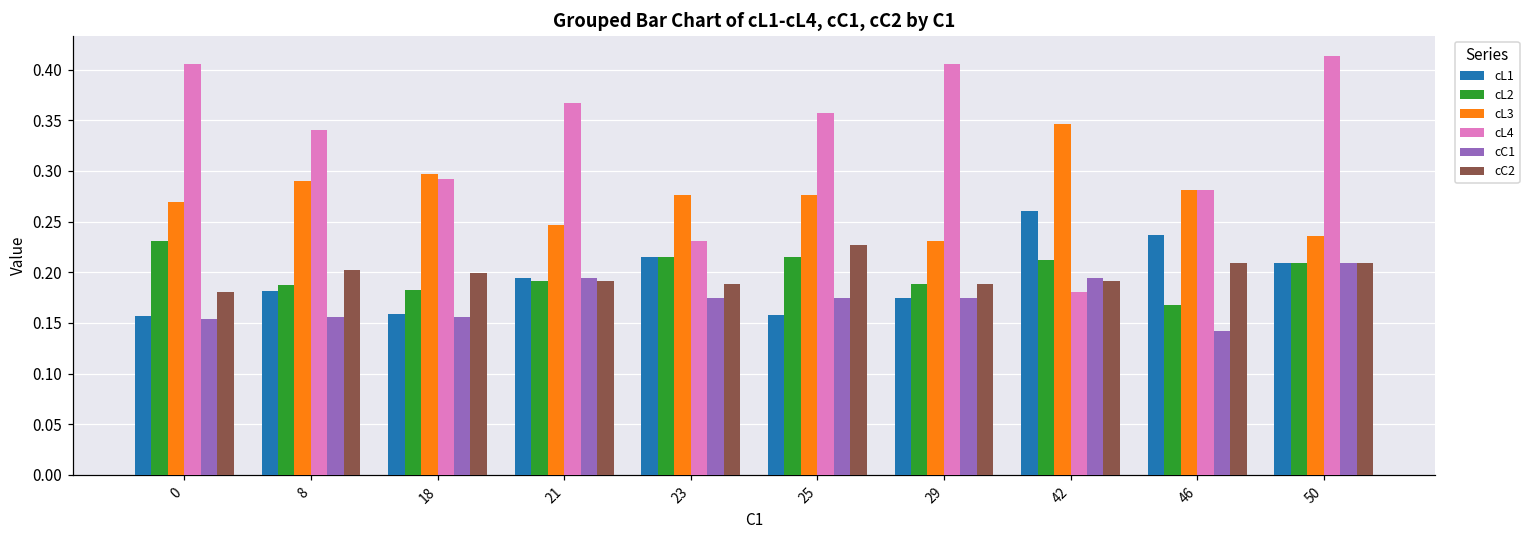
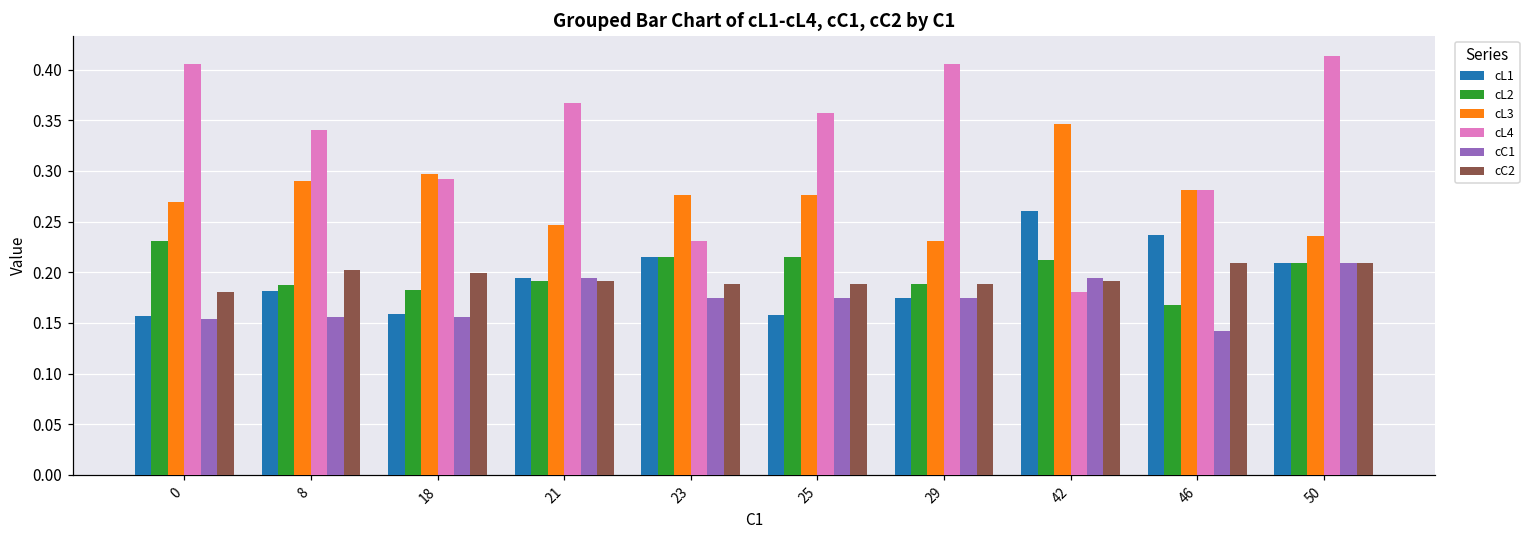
cC2, 25: 0.23 -> 0.19
